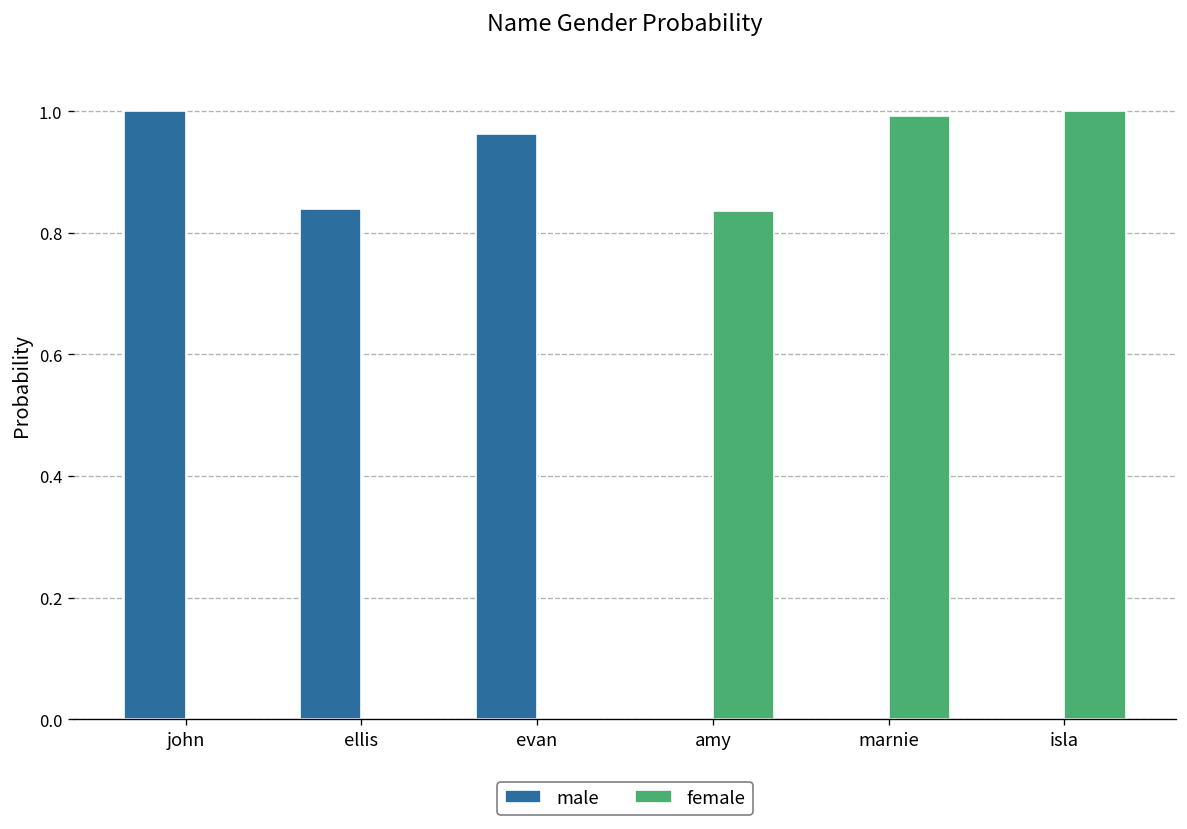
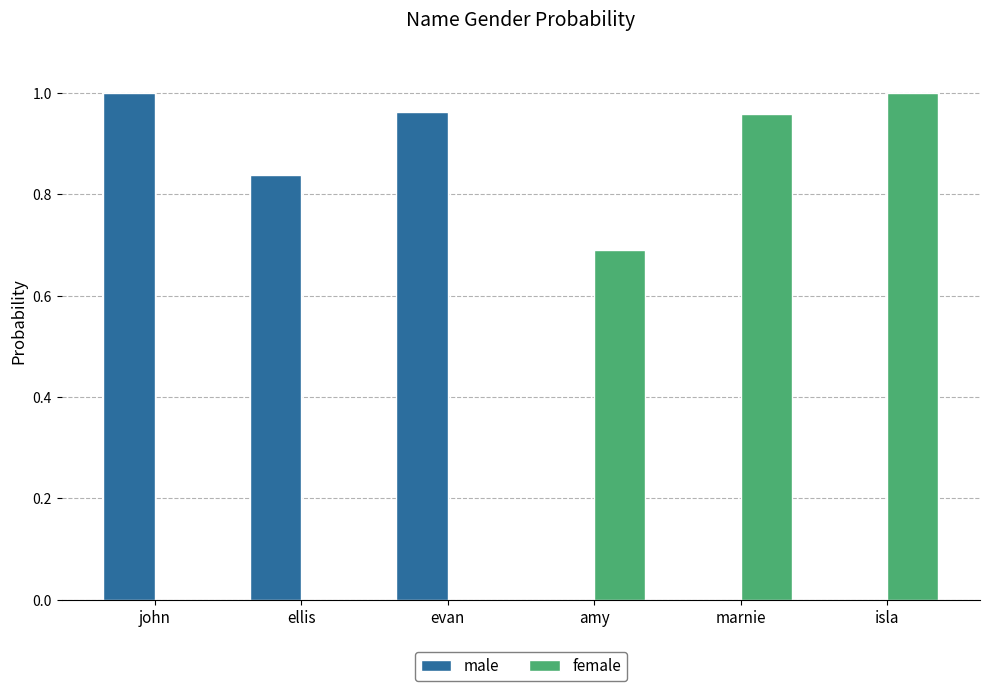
female, amy: 0.84 -> 0.69
female, marnie: 0.99 -> 0.96
